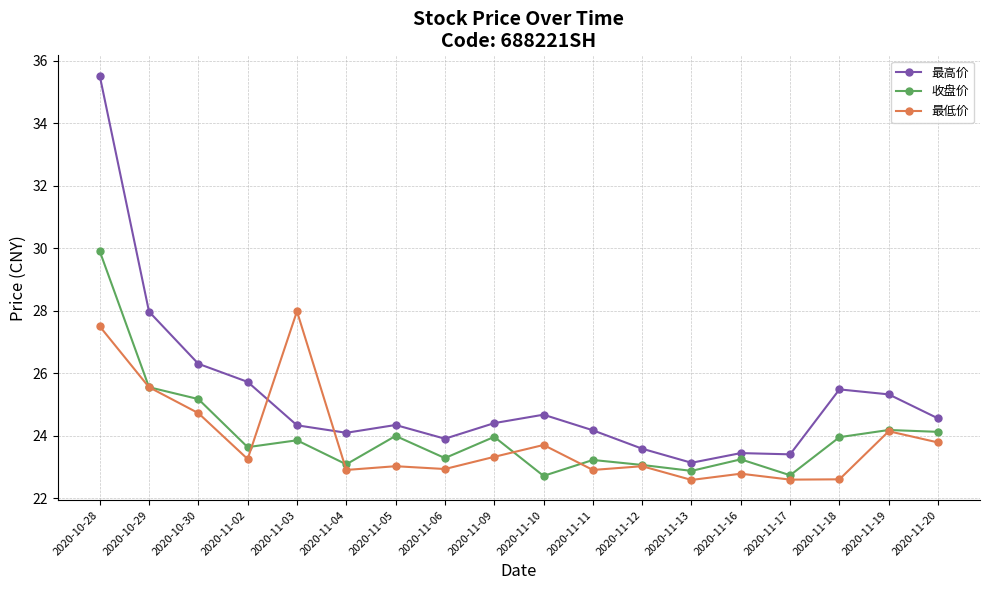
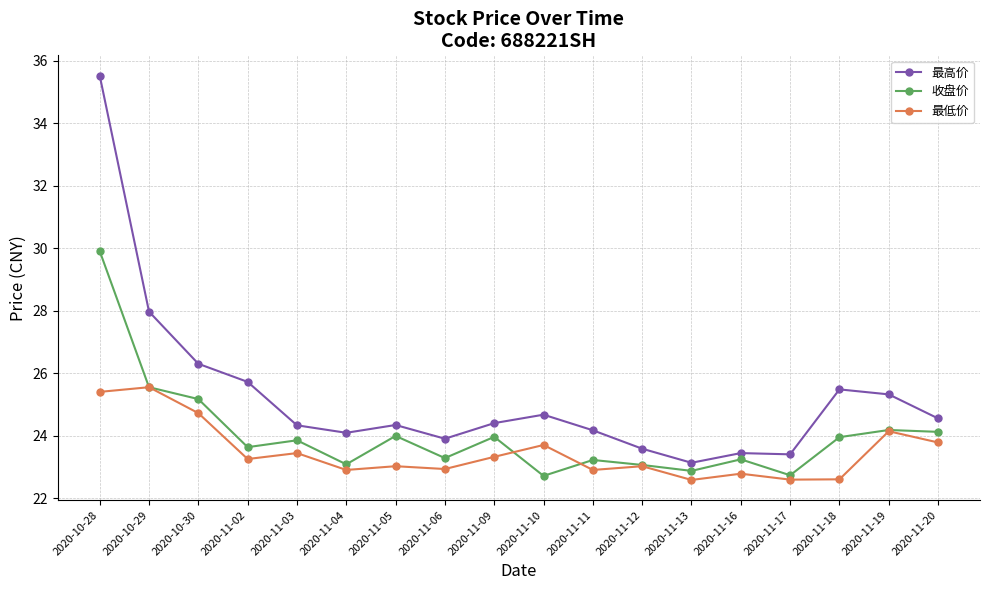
最低价, 2020-10-28: 27.5 -> 25.4
最低价, 2020-11-03: 28.0 -> 23.4
